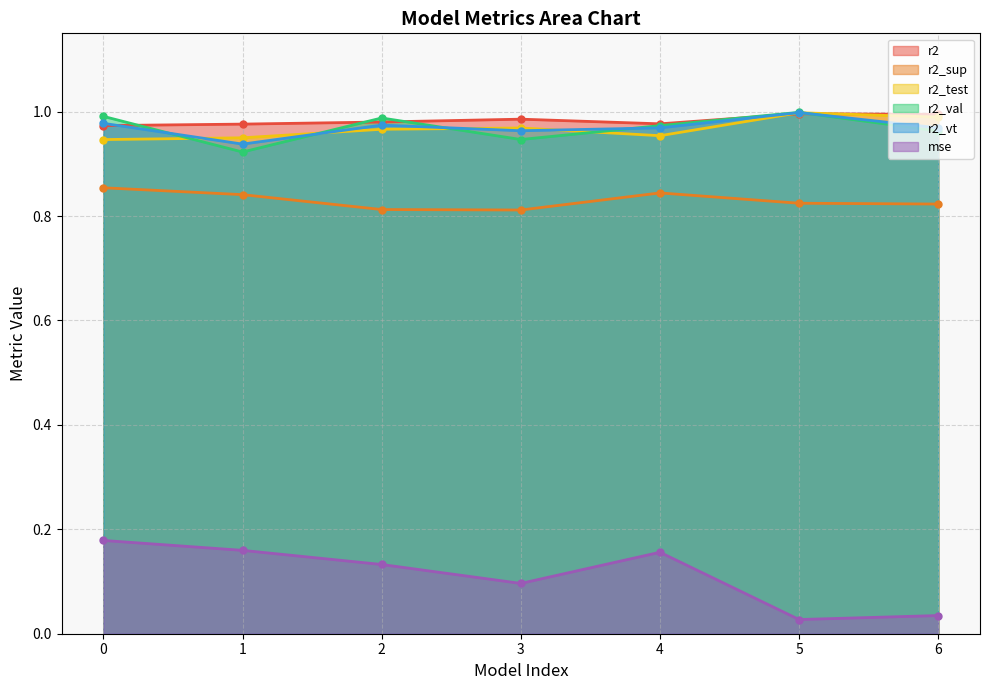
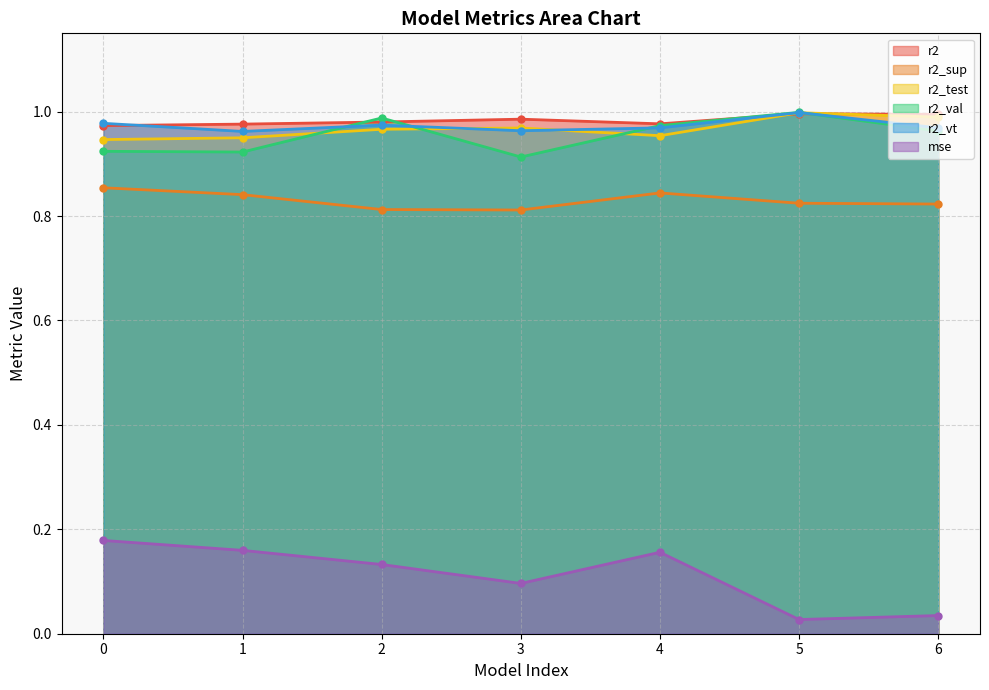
r2_val, 0: 0.99 -> 0.92
r2_vt, 1: 0.94 -> 0.96
r2_val, 3: 0.95 -> 0.91
